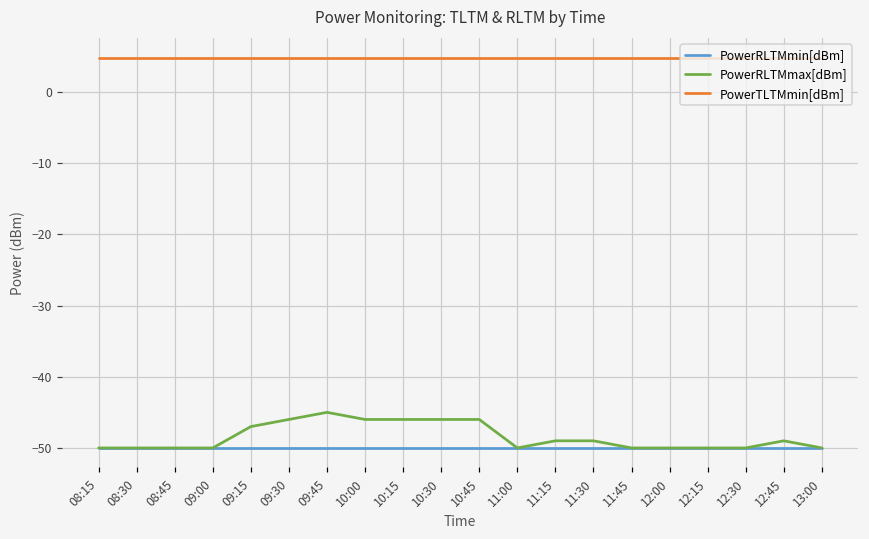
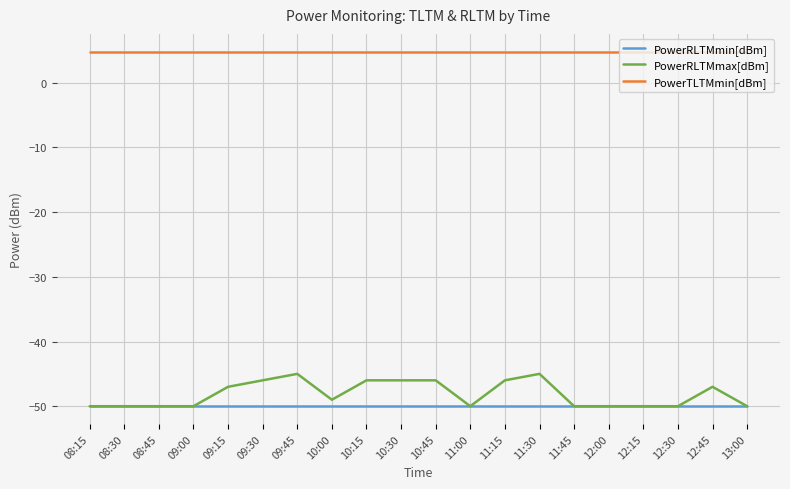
PowerRLTMmax[dBm], 10:00: -46 -> -49
PowerRLTMmax[dBm], 11:15: -49 -> -46
PowerRLTMmax[dBm], 11:30: -49 -> -45
PowerRLTMmax[dBm], 12:45: -49 -> -47
